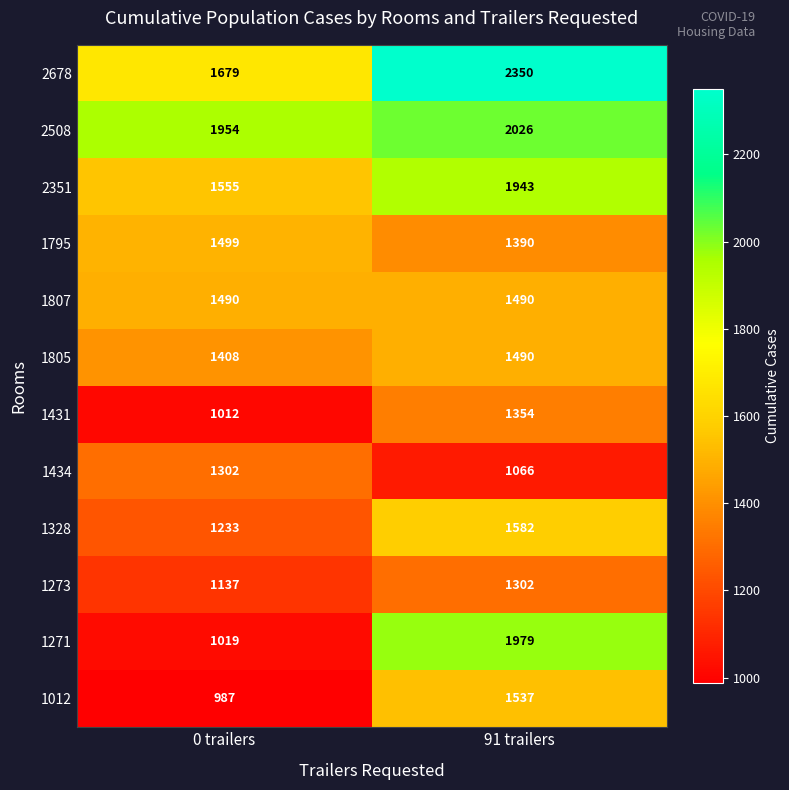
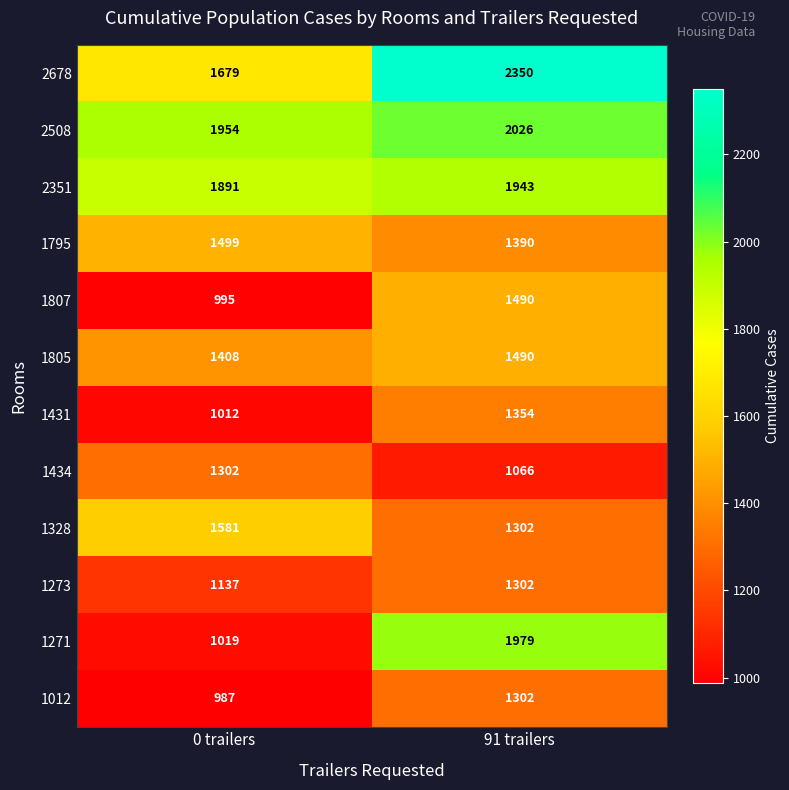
2351, 0 trailers: 1555 -> 1891
1807, 0 trailers: 1490 -> 995
1328, 0 trailers: 1233 -> 1581
1328, 91 trailers: 1582 -> 1302
1012, 91 trailers: 1537 -> 1302
